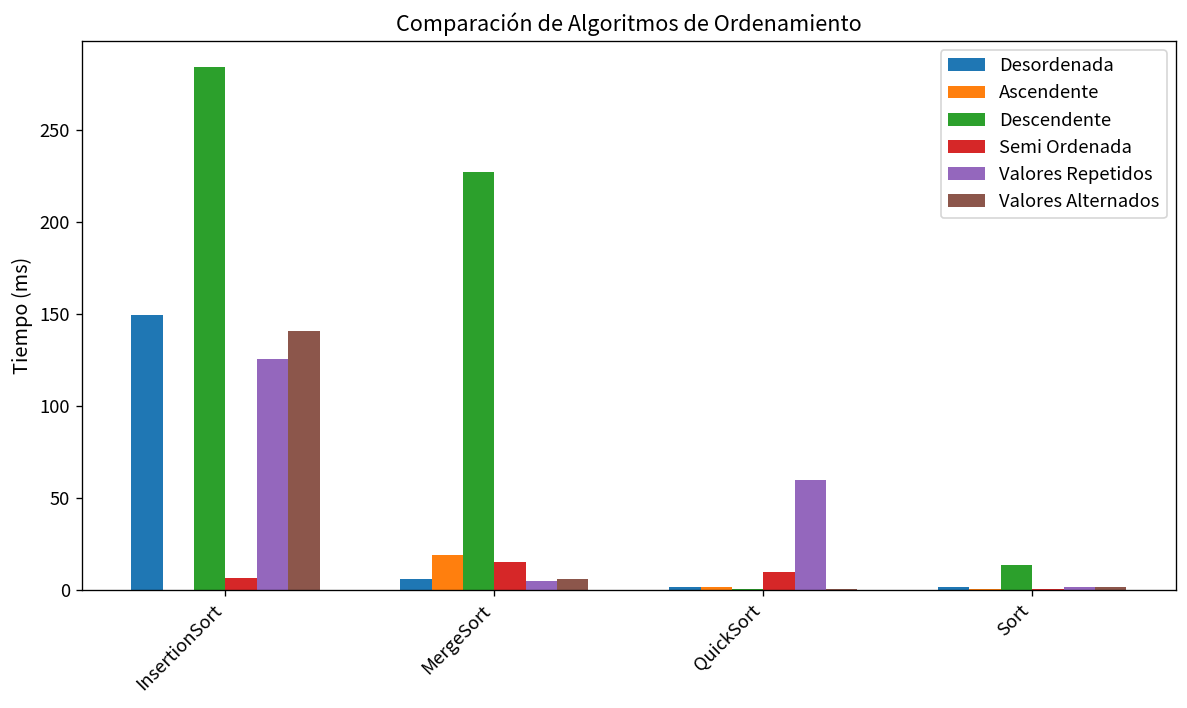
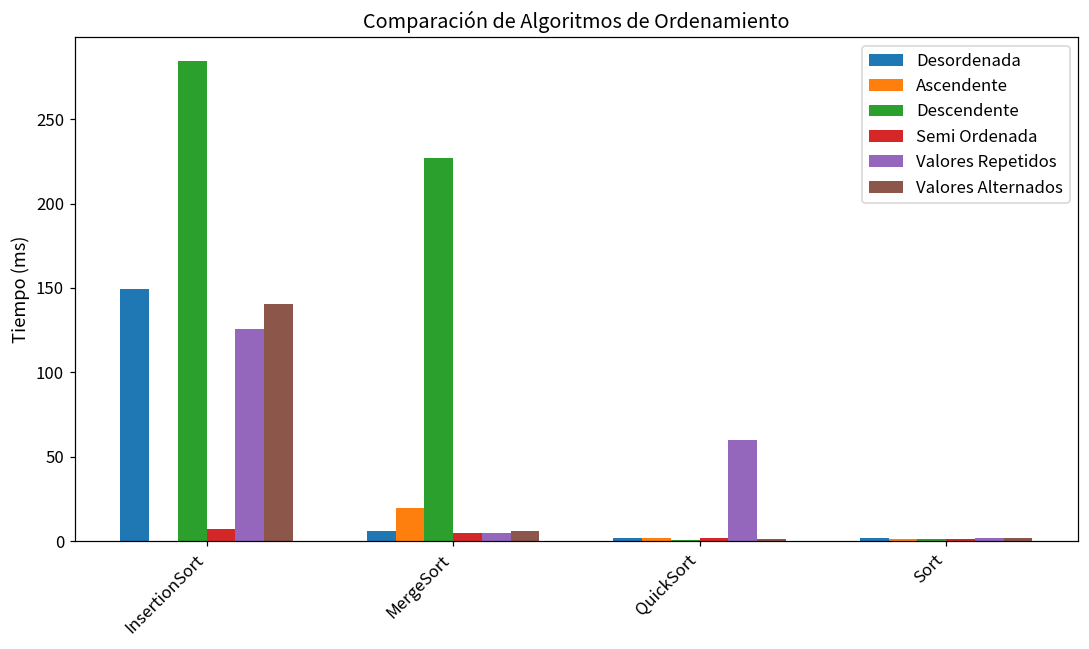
Semi Ordenada, MergeSort: 16 -> 5
Semi Ordenada, QuickSort: 10 -> 2
Descendente, Sort: 14 -> 1
